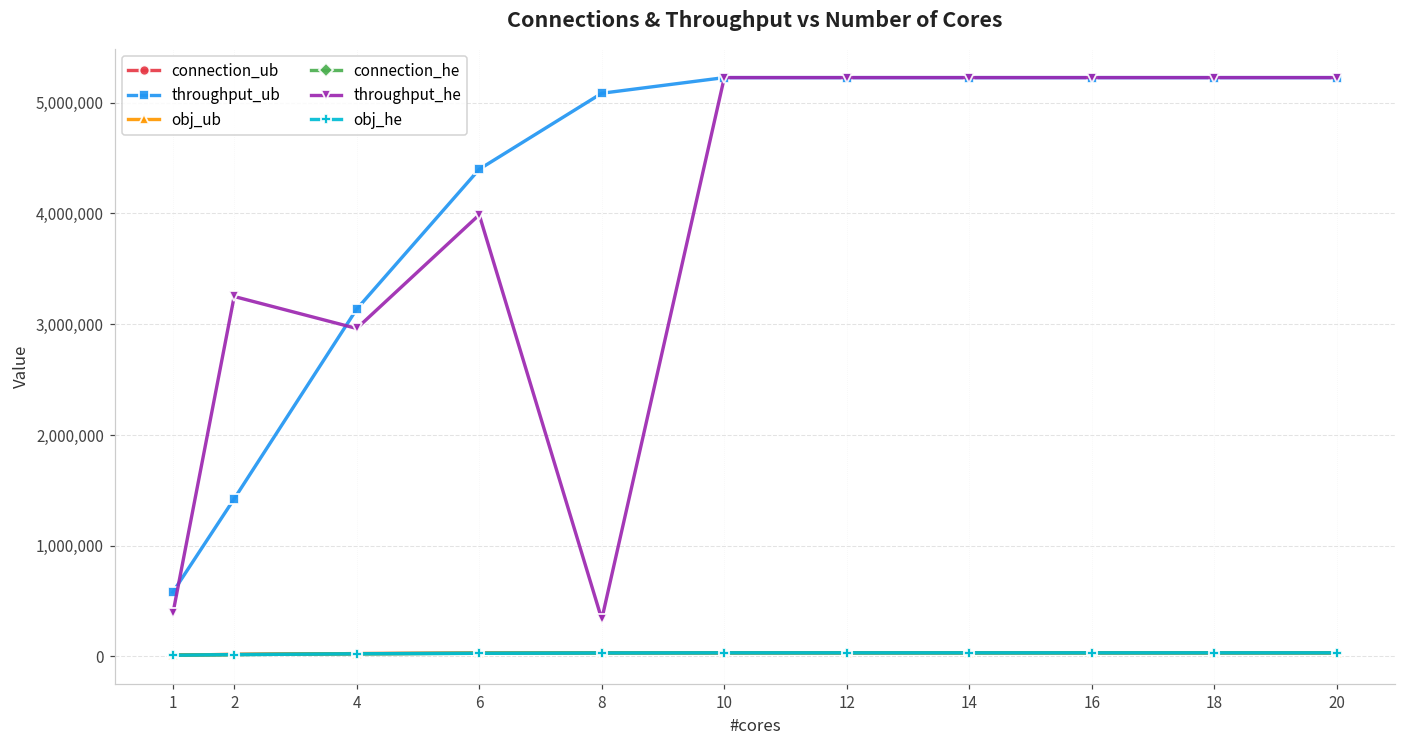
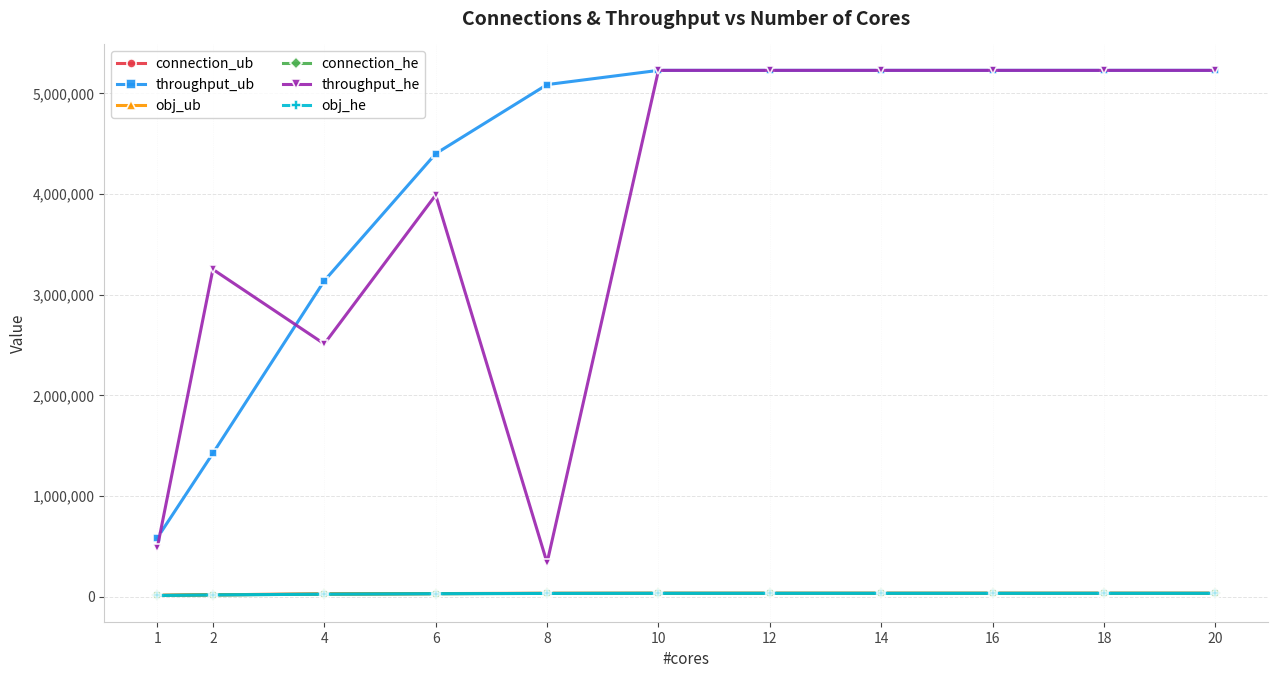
throughput_he, 1: 390,000 -> 480,000
throughput_he, 4: 2,960,000 -> 2,510,000
